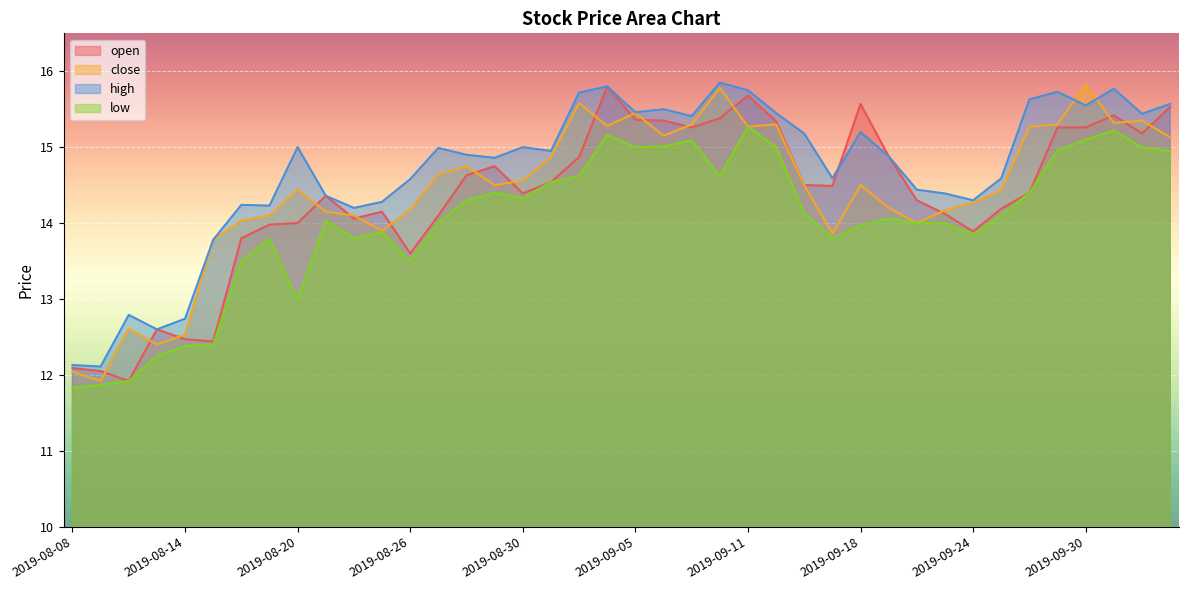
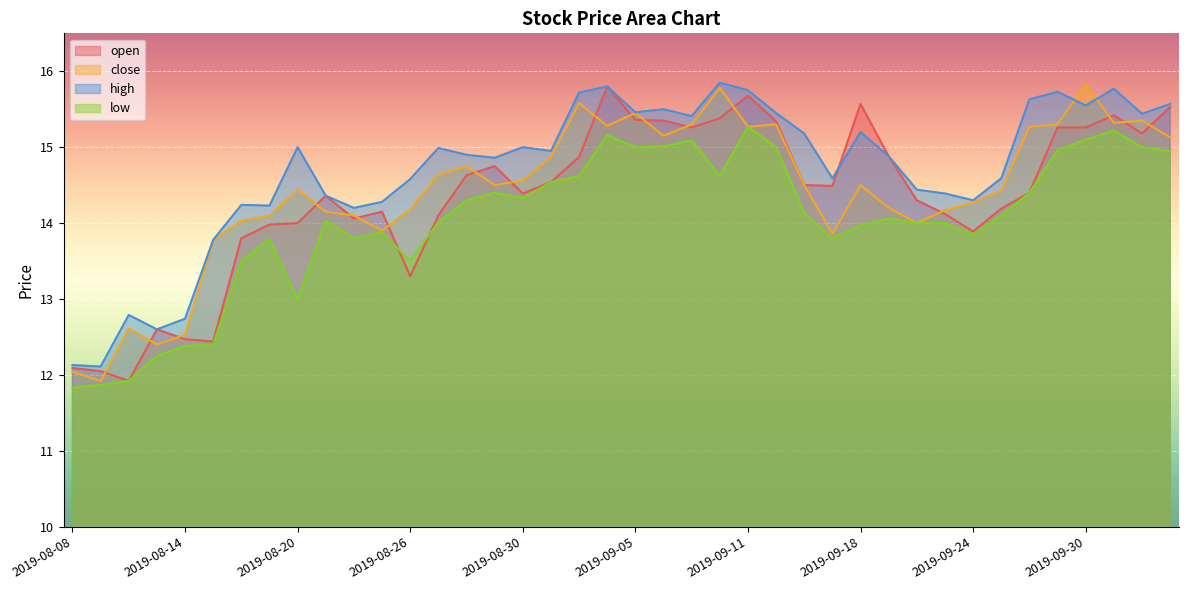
open, 2019-08-26: 13.6 -> 13.3
